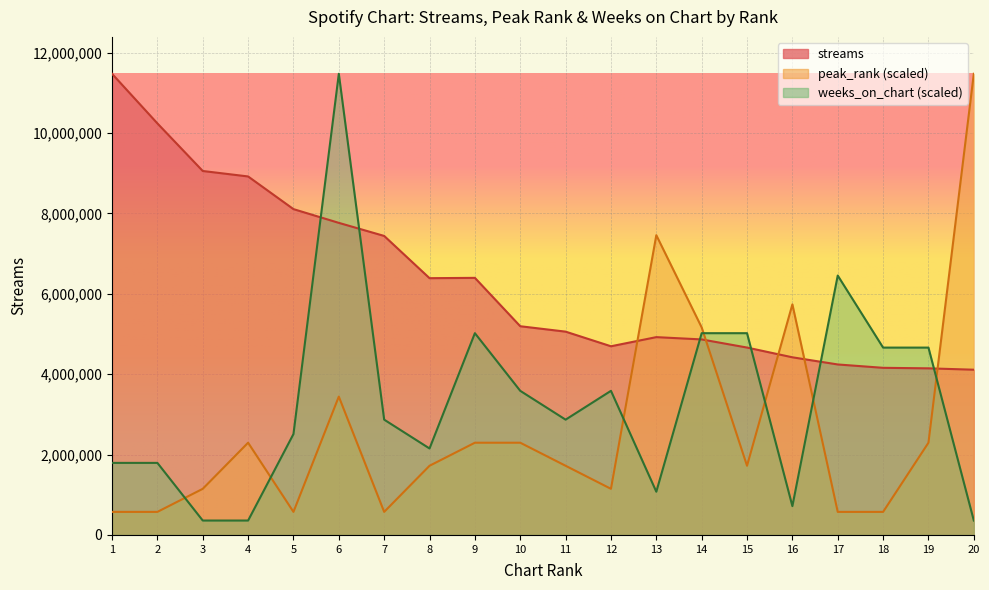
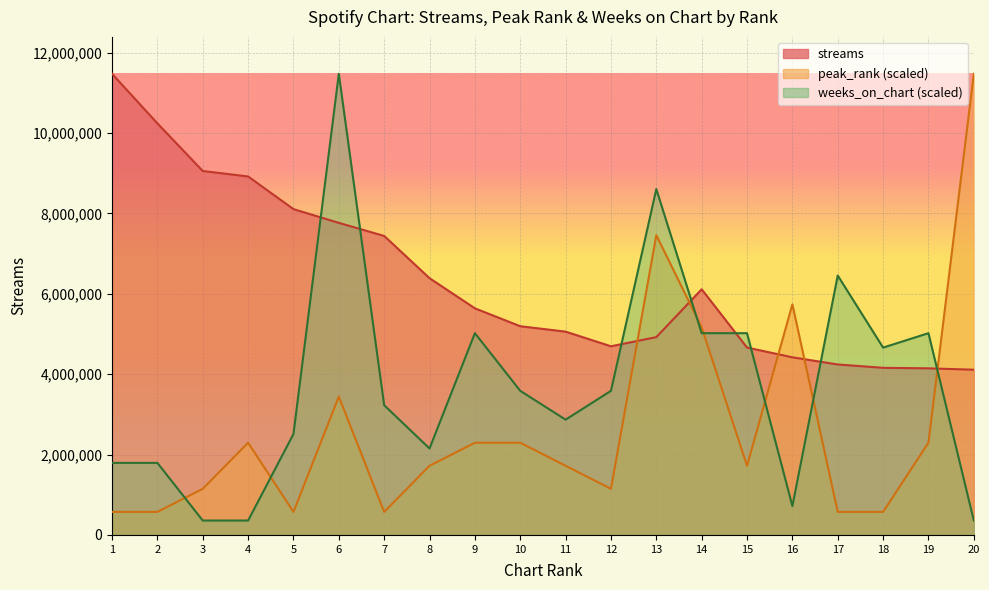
weeks_on_chart (scaled), 7: 2,900,000 -> 3,200,000
streams, 9: 6,400,000 -> 5,600,000
weeks_on_chart (scaled), 13: 1,100,000 -> 8,600,000
streams, 14: 4,900,000 -> 6,100,000
weeks_on_chart (scaled), 19: 4,700,000 -> 5,000,000
